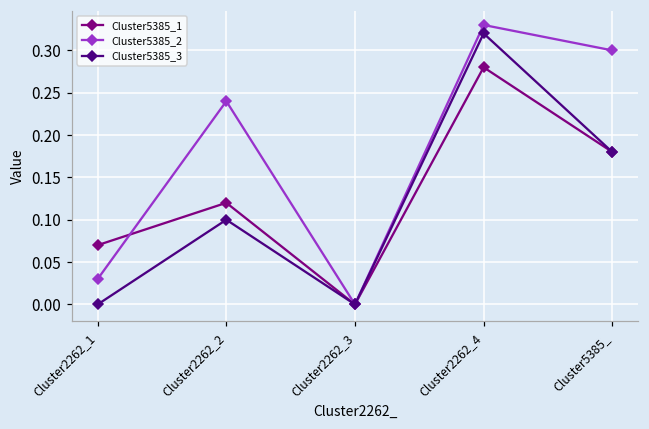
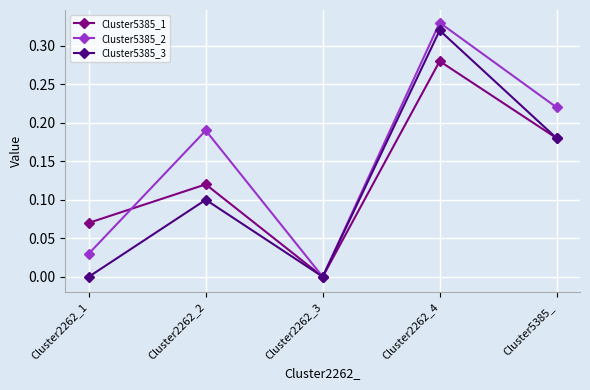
Cluster5385_2, Cluster2262_2: 0.24 -> 0.19
Cluster5385_2, Cluster5385_: 0.30 -> 0.22
